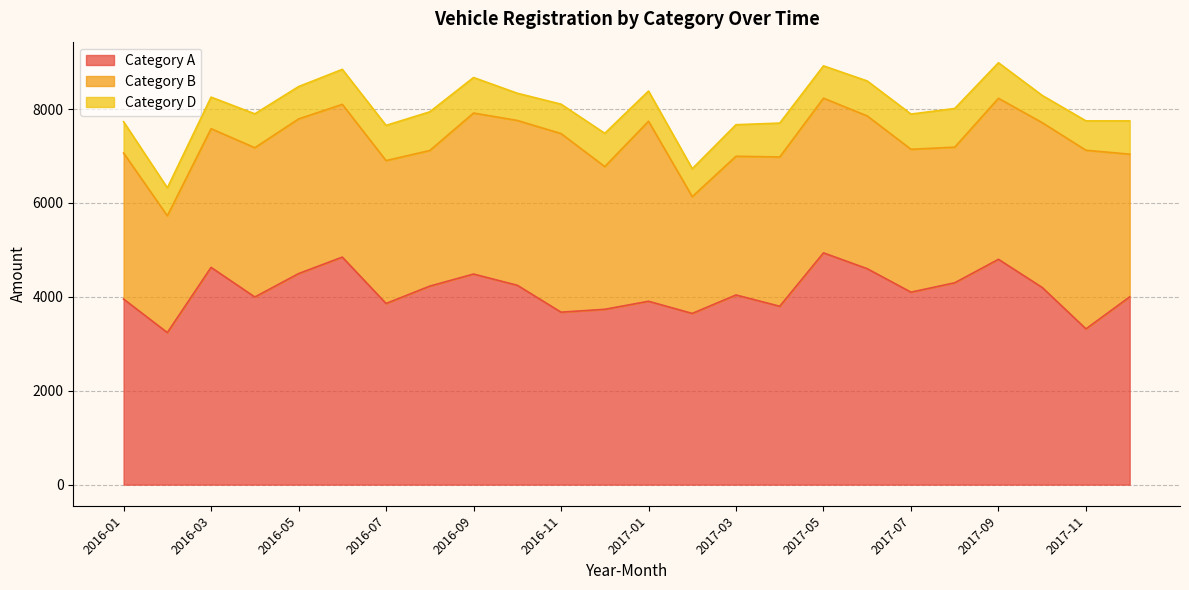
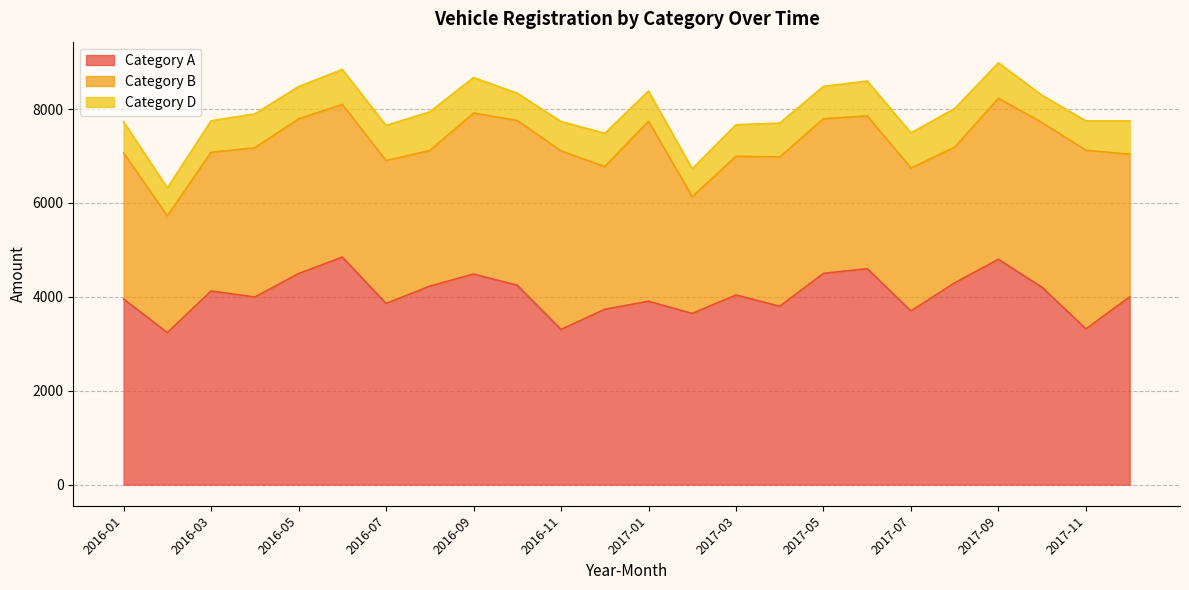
Category A, 2016-03: 4600 -> 4100
Category A, 2016-11: 3700 -> 3300
Category A, 2017-05: 4900 -> 4500
Category A, 2017-07: 4100 -> 3700
